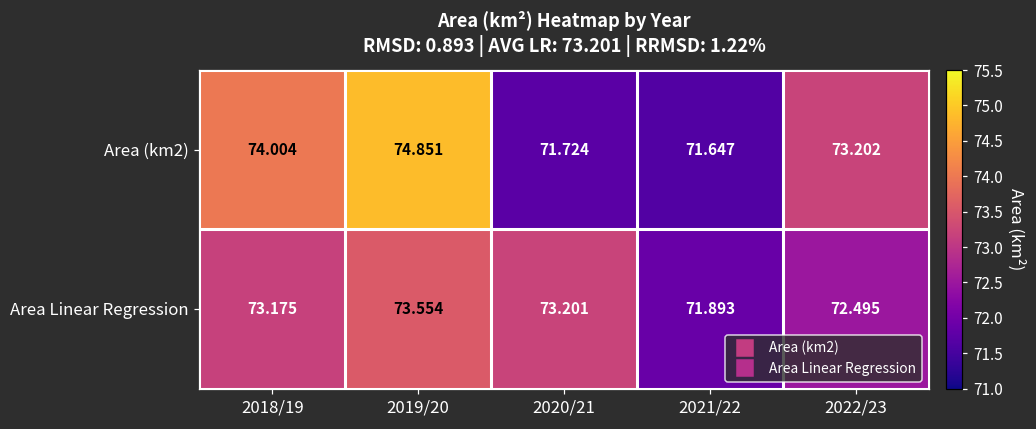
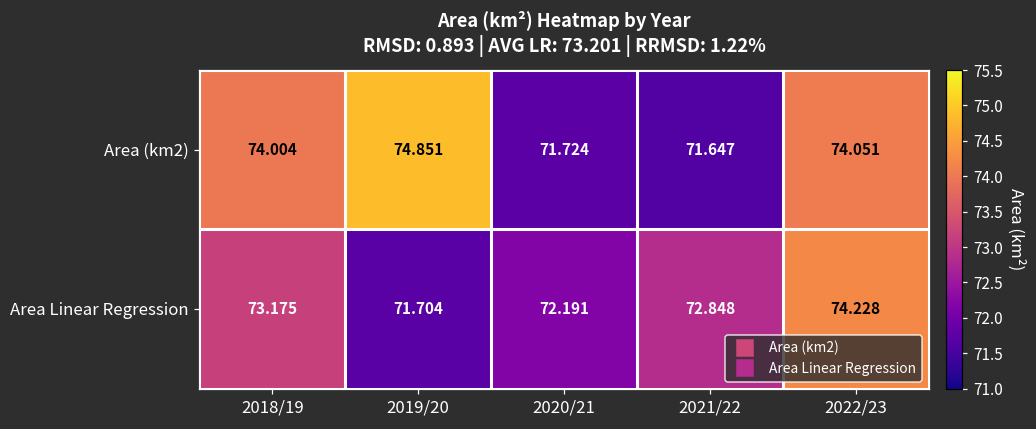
Area (km2), 2022/23: 73.202 -> 74.051
Area Linear Regression, 2019/20: 73.554 -> 71.704
Area Linear Regression, 2020/21: 73.201 -> 72.191
Area Linear Regression, 2021/22: 71.893 -> 72.848
Area Linear Regression, 2022/23: 72.495 -> 74.228
